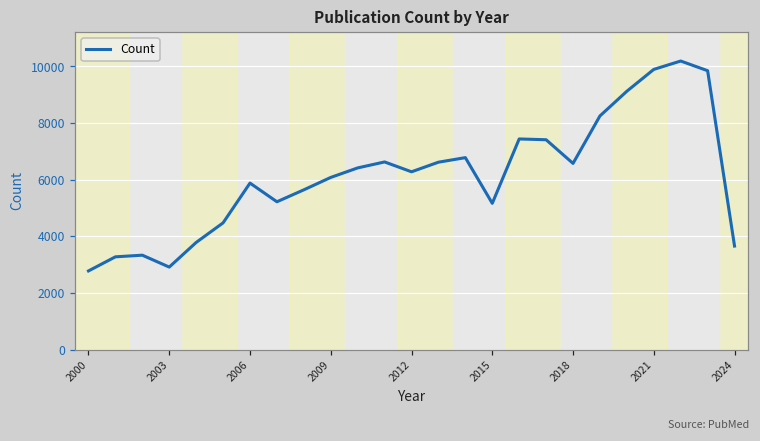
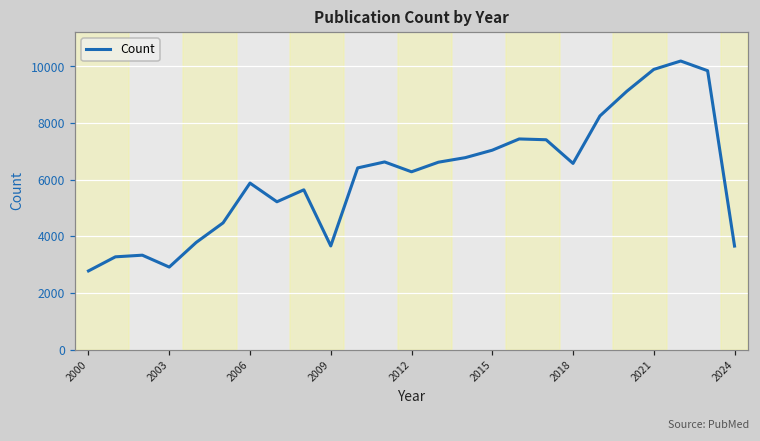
2009: 6100 -> 3700
2015: 5200 -> 7000
